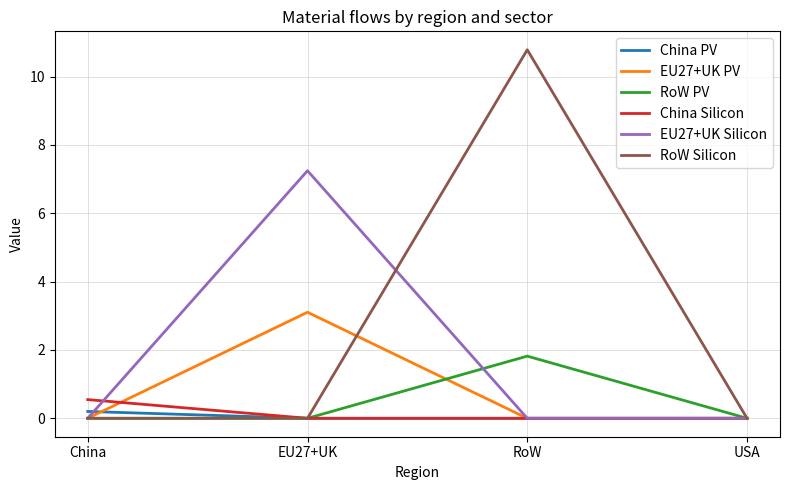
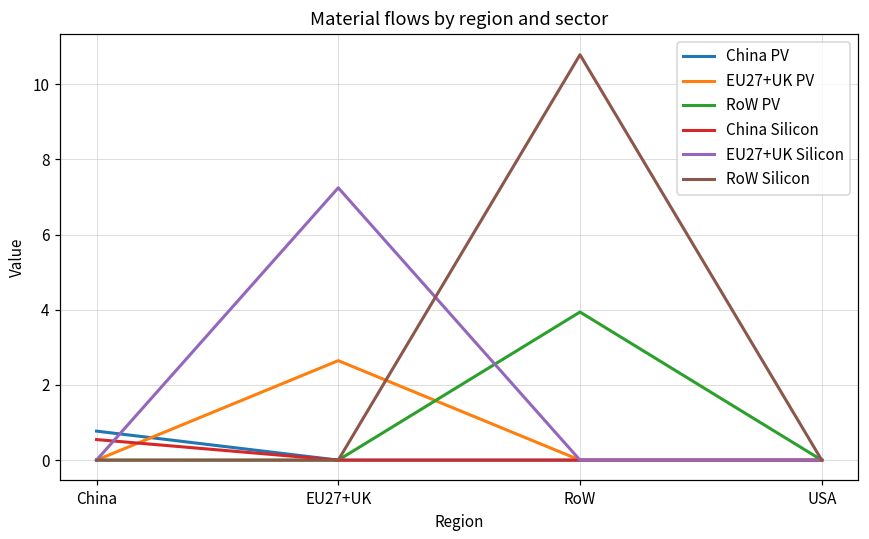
China PV, China: 0.2 -> 0.8
EU27+UK PV, EU27+UK: 3.1 -> 2.6
RoW PV, RoW: 1.8 -> 3.9
